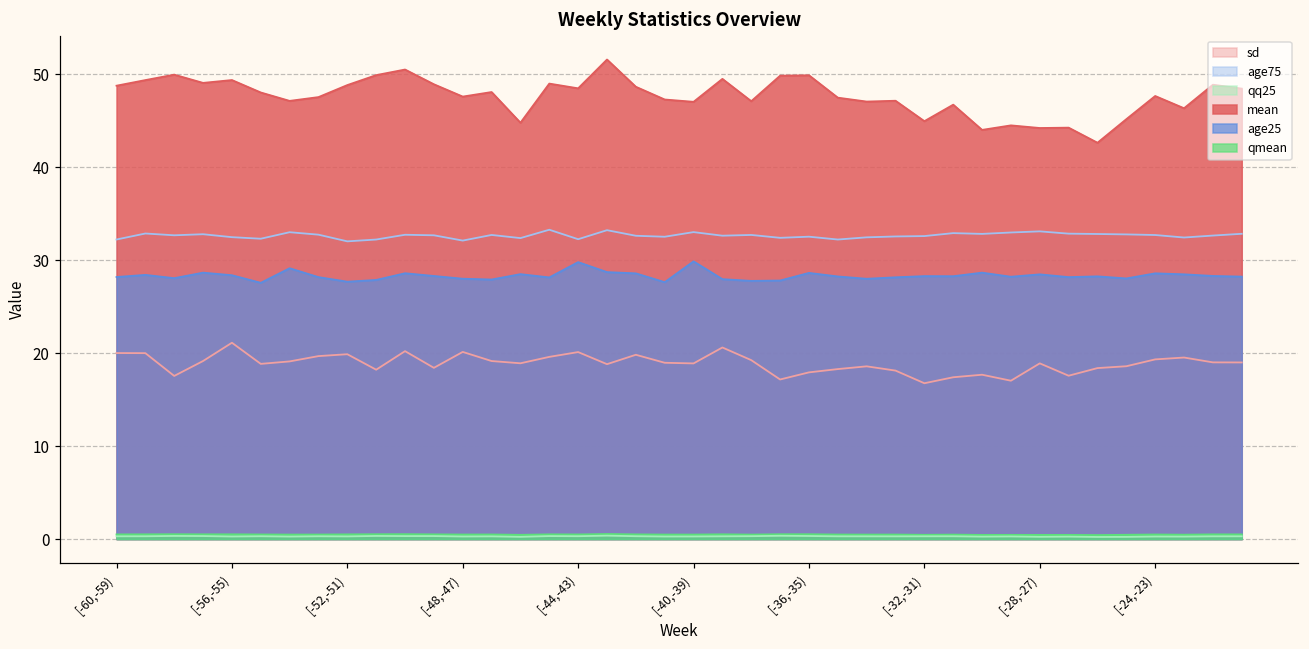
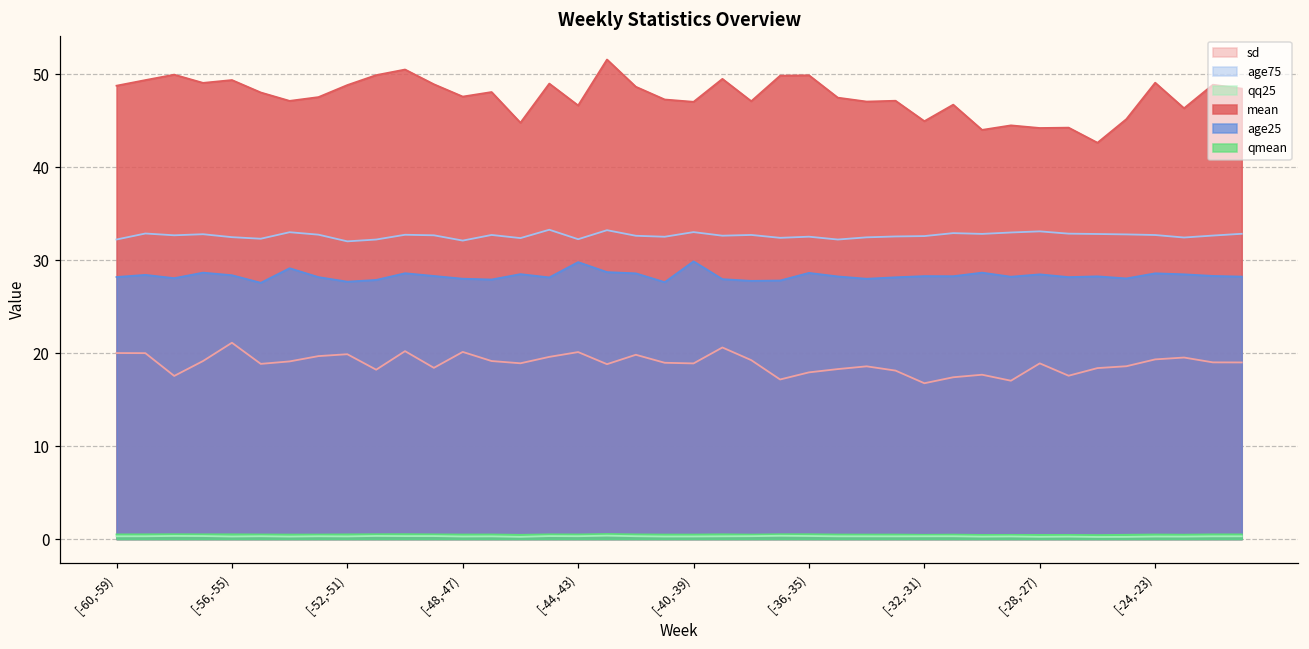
mean, [-44,-43): 48 -> 47
mean, [-24,-23): 48 -> 49
